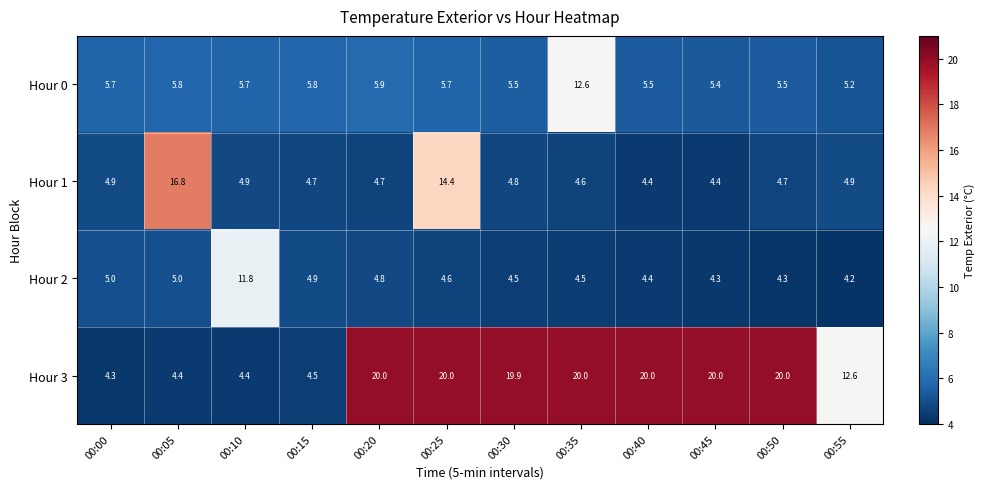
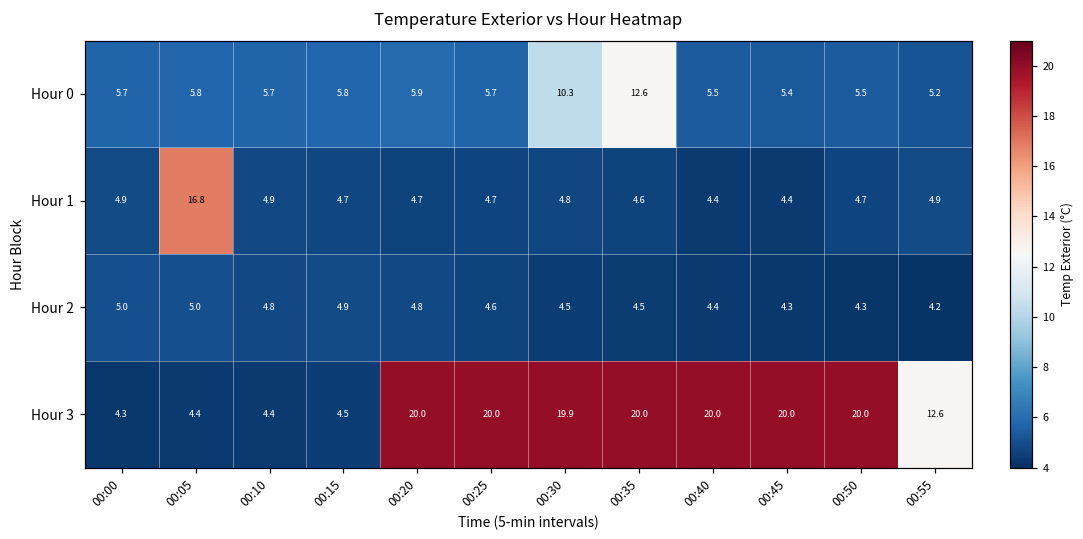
Hour 0, 00:30: 5.5 -> 10.3
Hour 1, 00:25: 14.4 -> 4.7
Hour 2, 00:10: 11.8 -> 4.8
